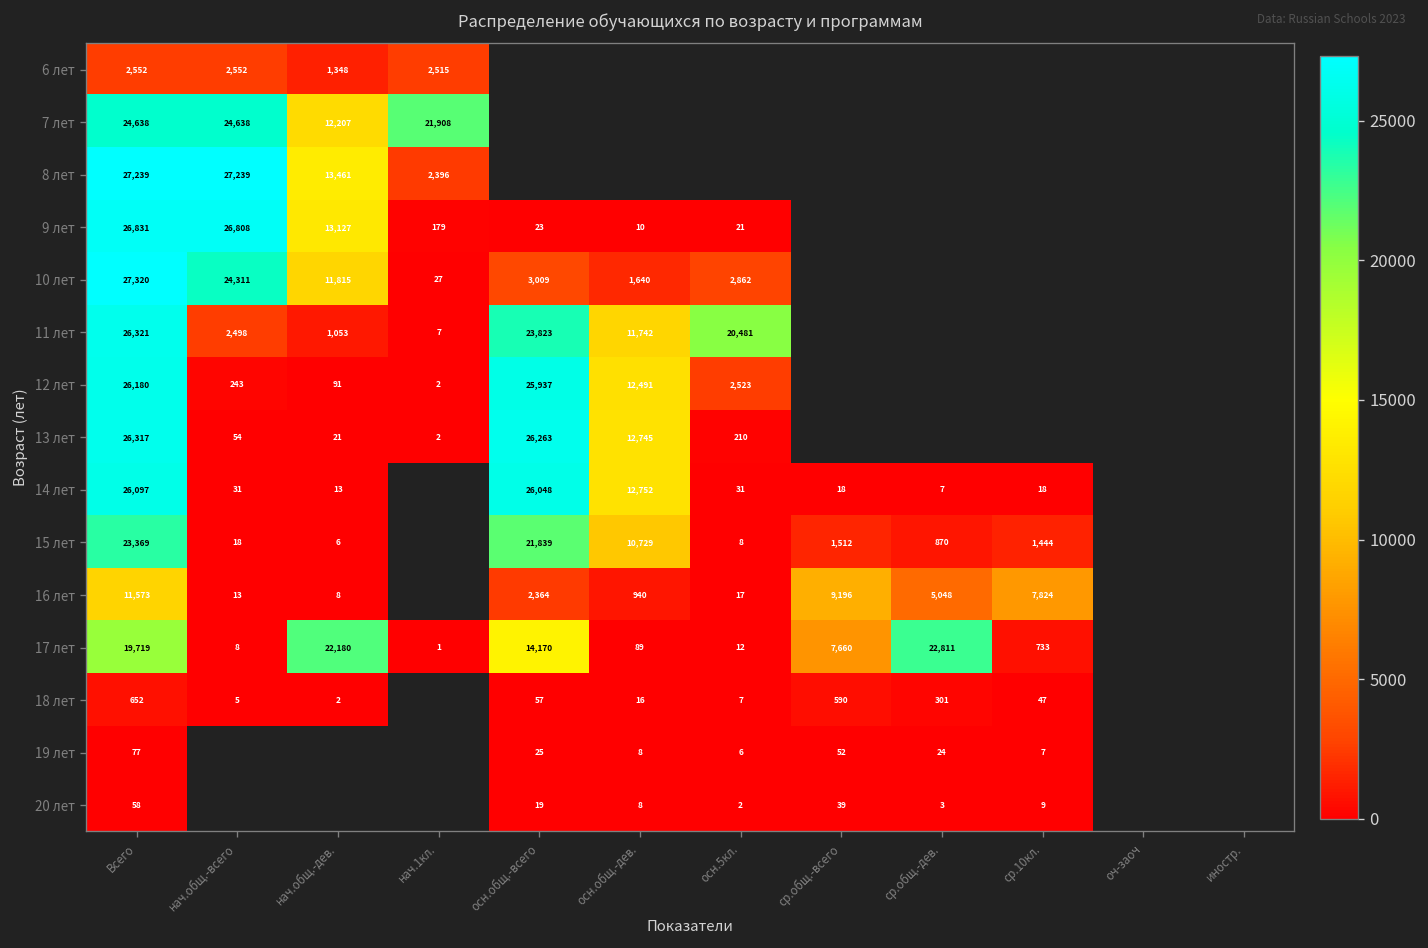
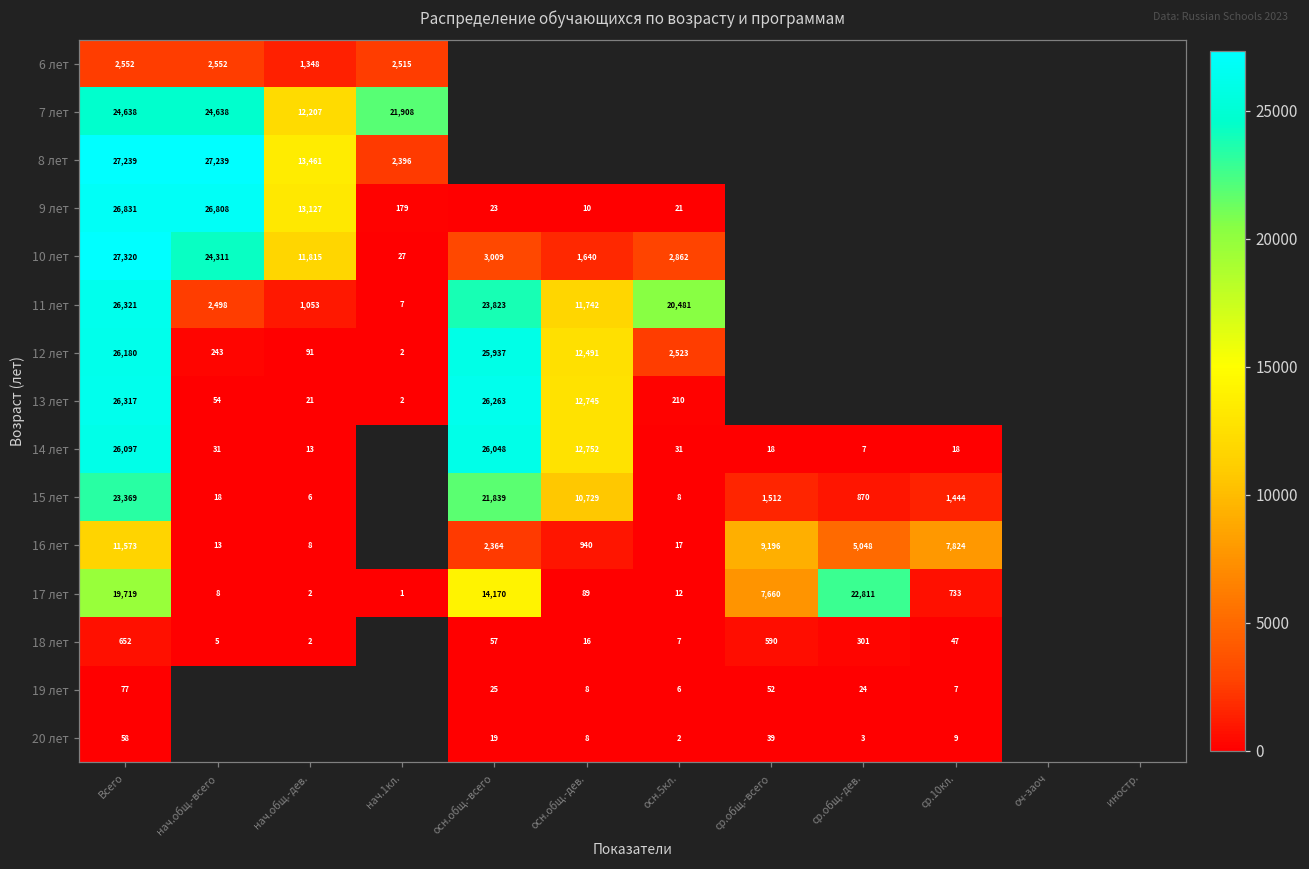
17 лет, нач.общ.-дев.: 22,180 -> 2
